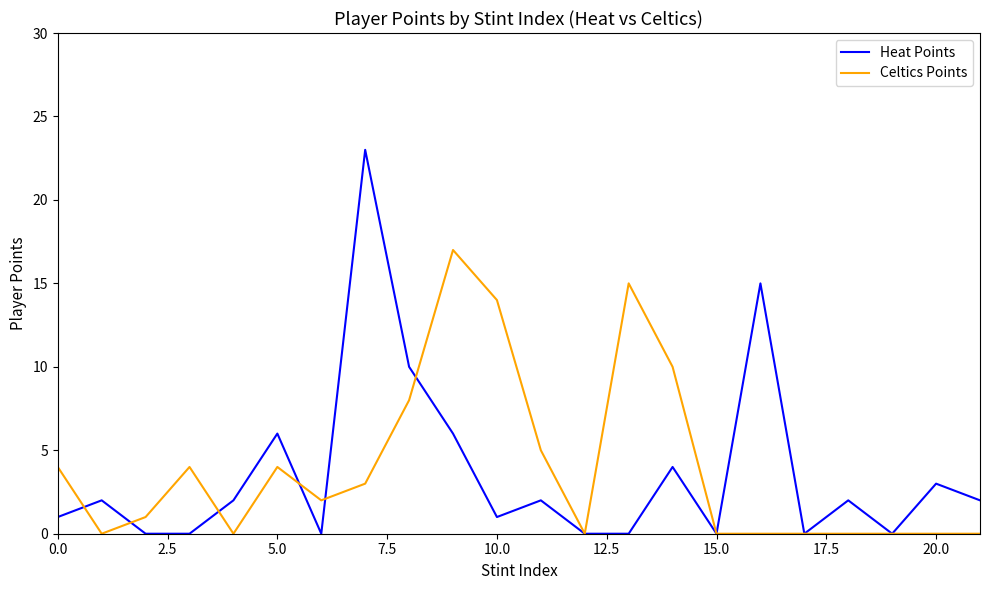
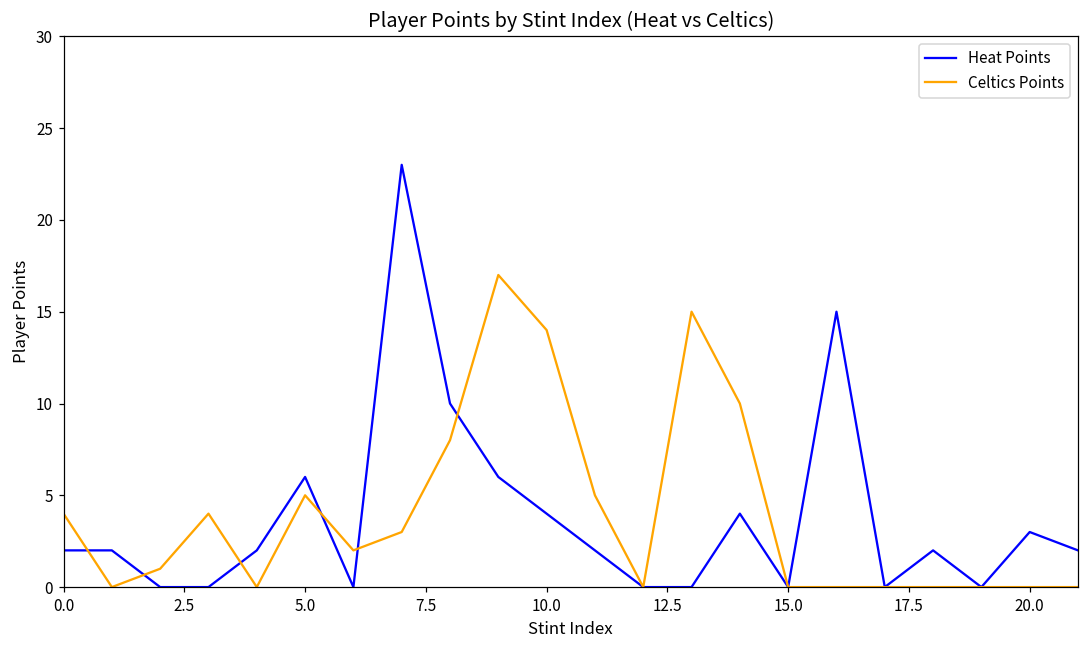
Heat Points, 0.0: 1 -> 2
Celtics Points, 5.0: 4 -> 5
Heat Points, 10.0: 1 -> 4
